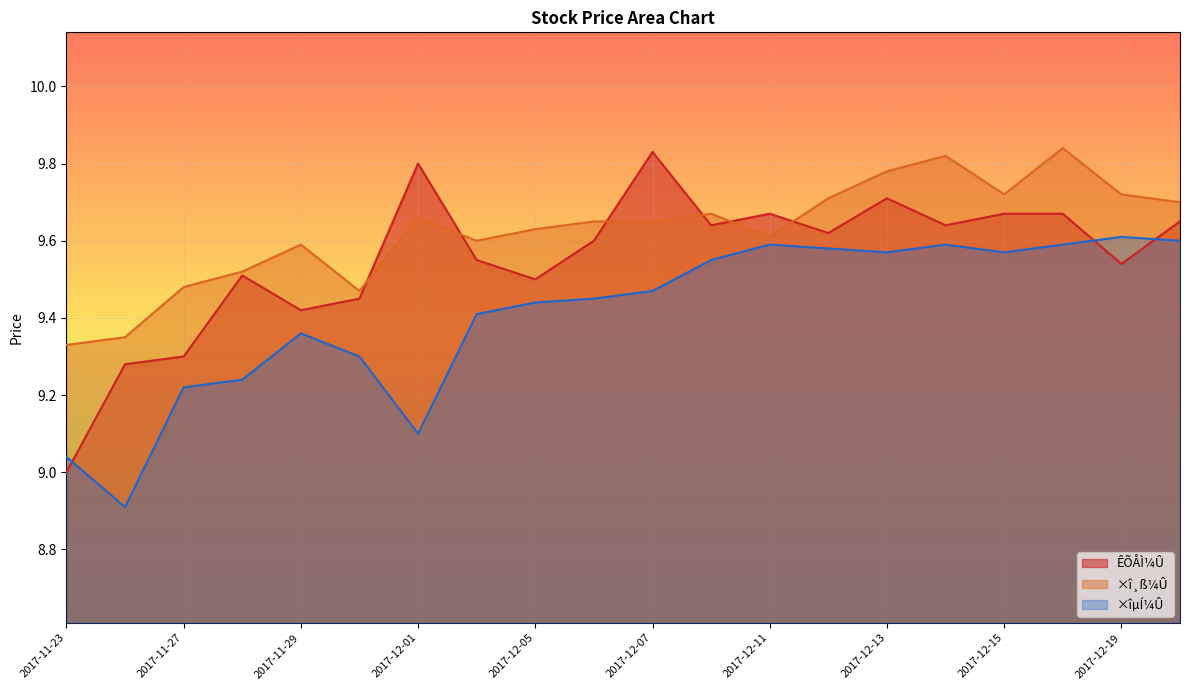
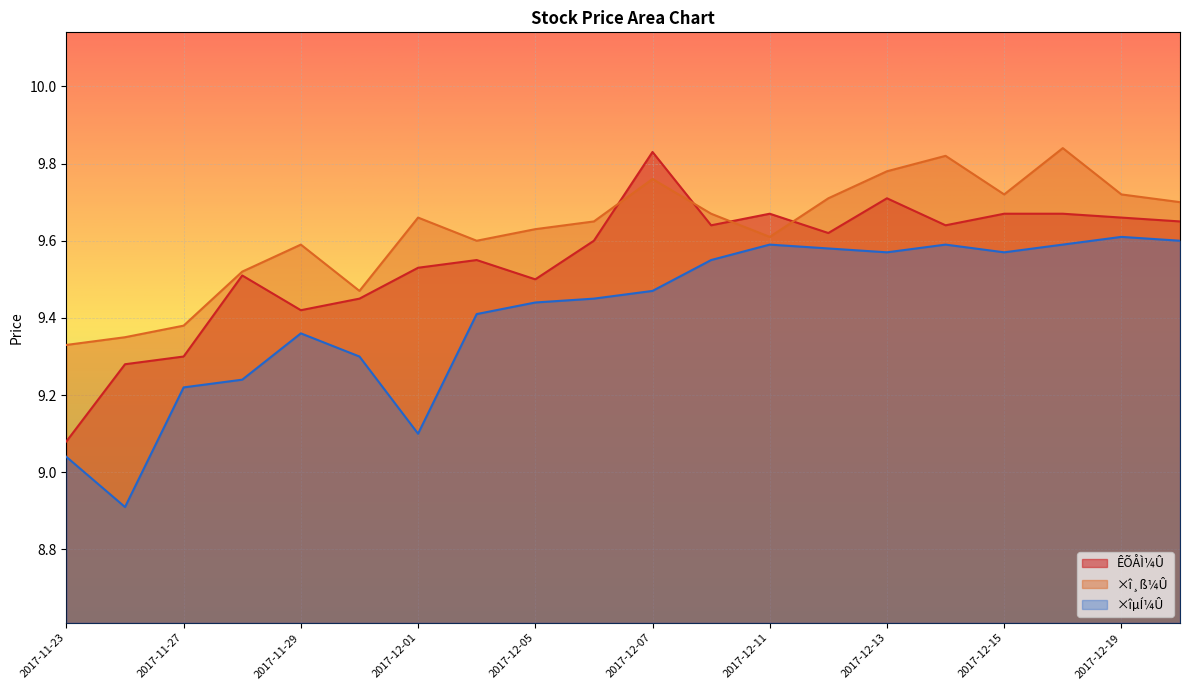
ÊÕÅÌ¼Û, 2017-11-23: 9.00 -> 9.08
×î¸ß¼Û, 2017-11-27: 9.48 -> 9.38
ÊÕÅÌ¼Û, 2017-12-01: 9.80 -> 9.53
×î¸ß¼Û, 2017-12-07: 9.65 -> 9.76
ÊÕÅÌ¼Û, 2017-12-19: 9.54 -> 9.66
